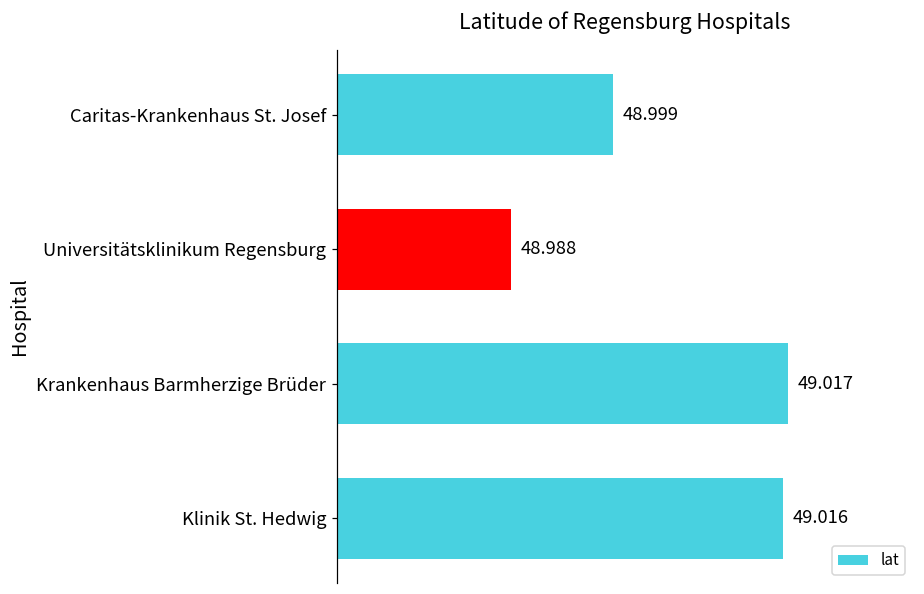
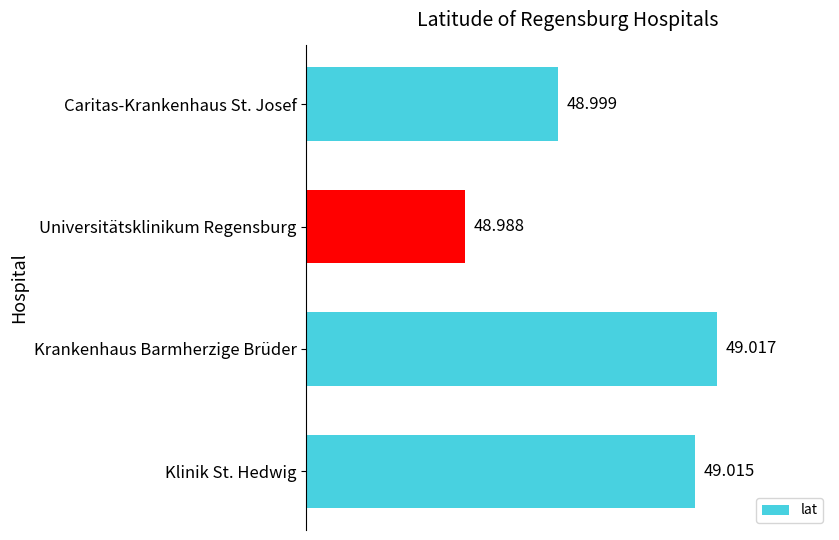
Klinik St. Hedwig: 49.016 -> 49.015
